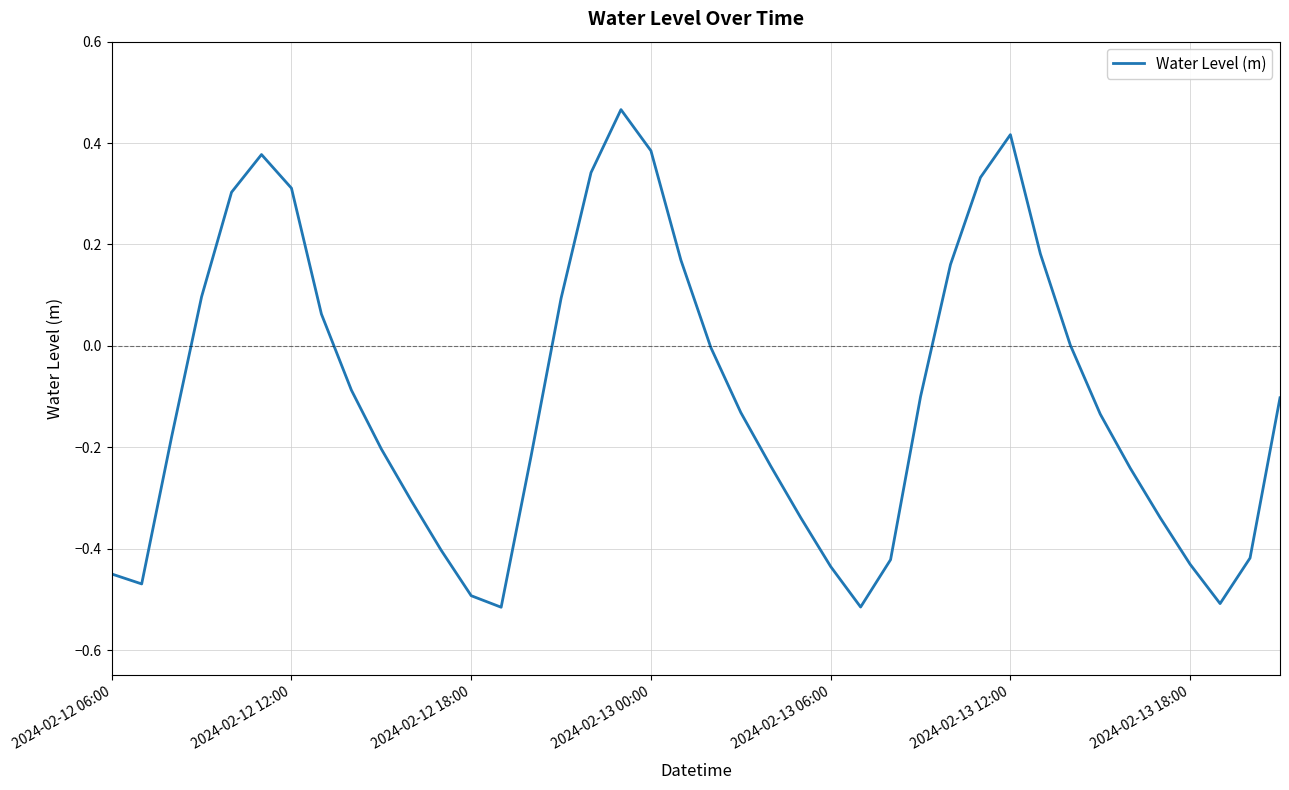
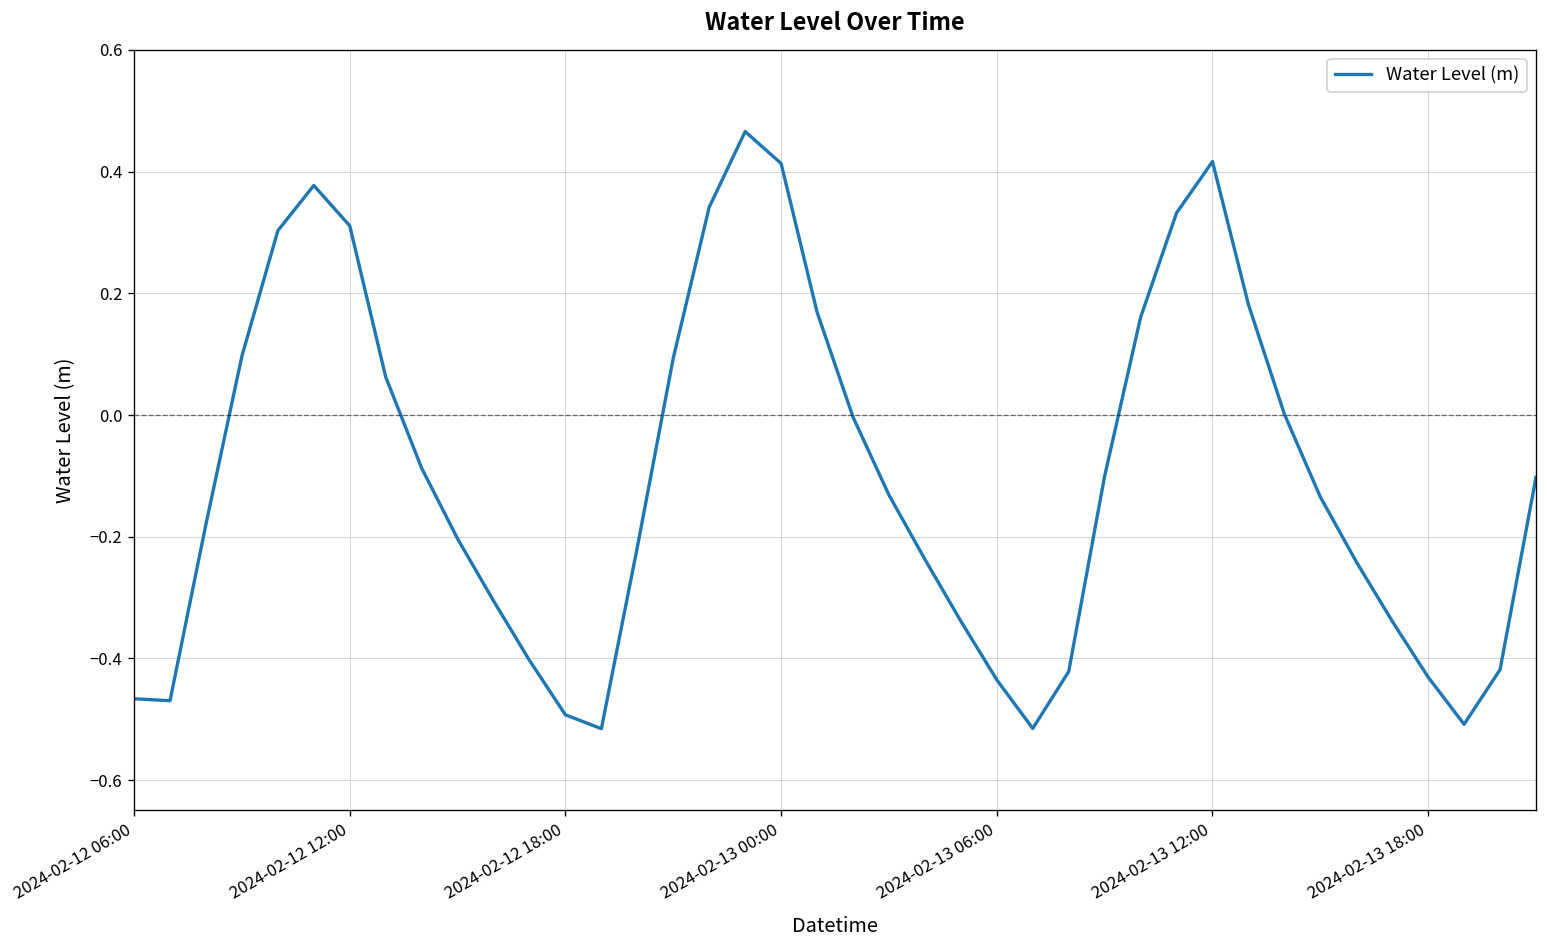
2024-02-12 06:00: -0.45 -> -0.47
2024-02-13 00:00: 0.38 -> 0.41
